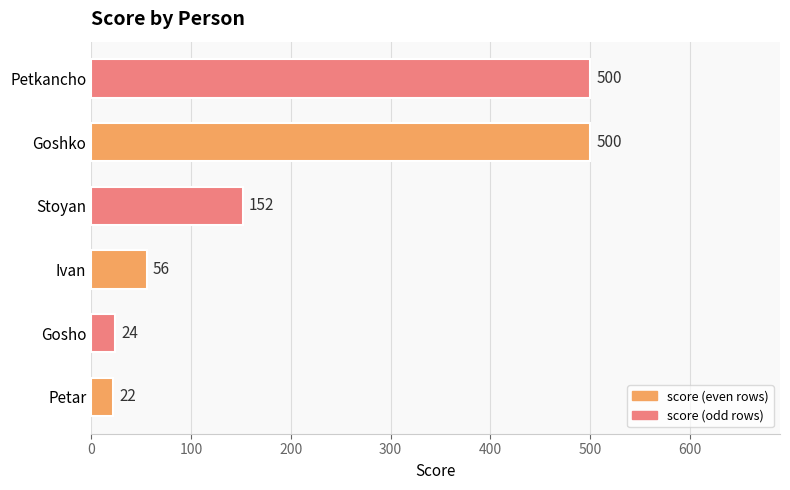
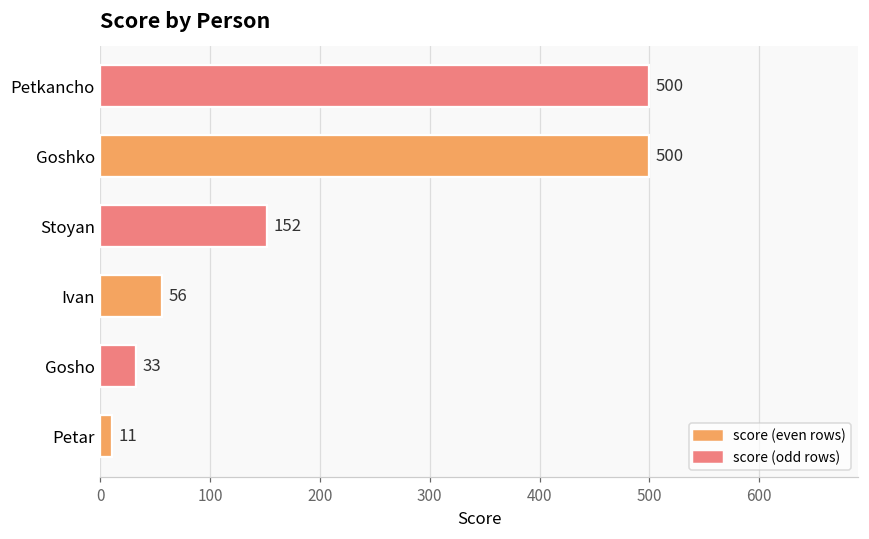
Gosho: 24 -> 33
Petar: 22 -> 11
